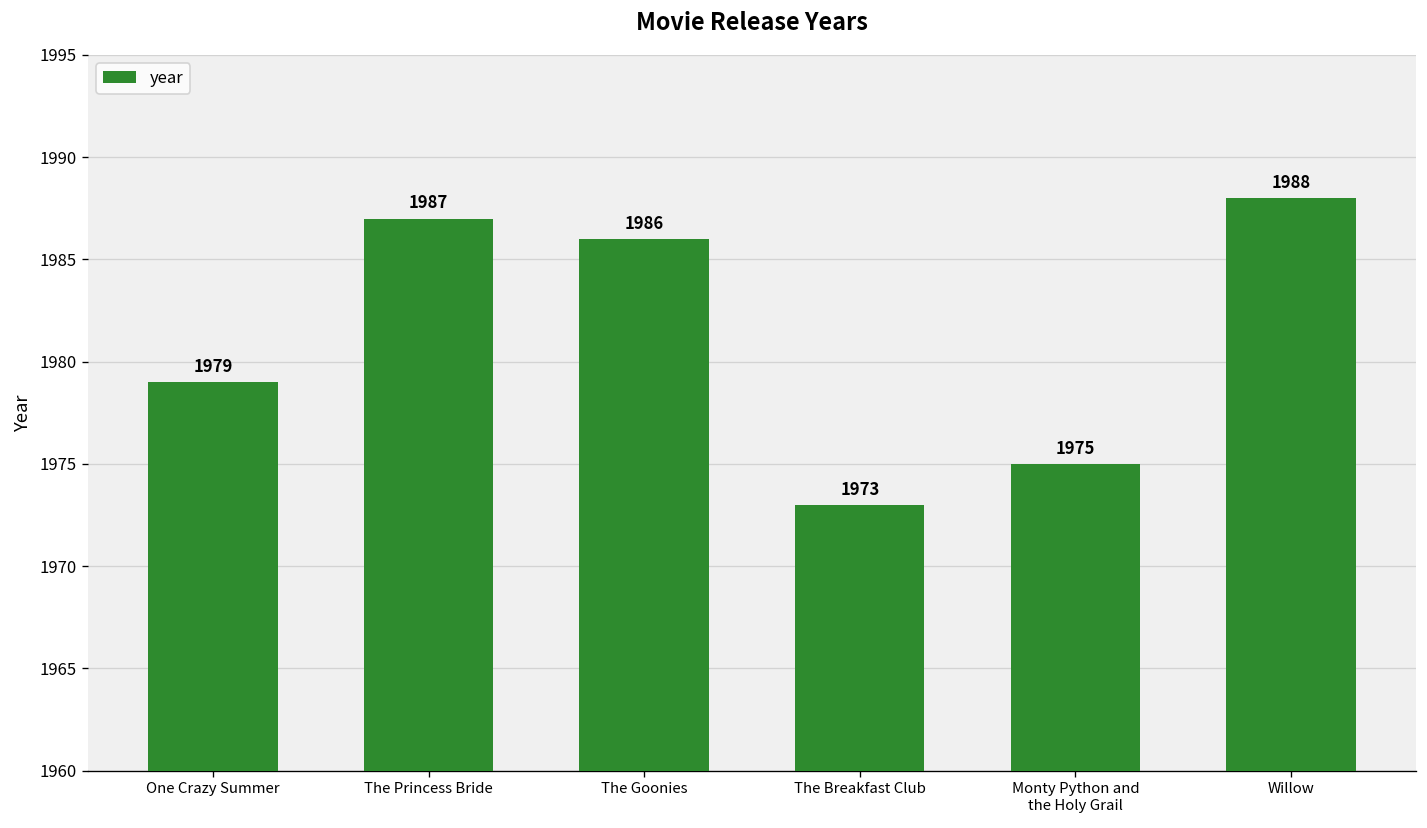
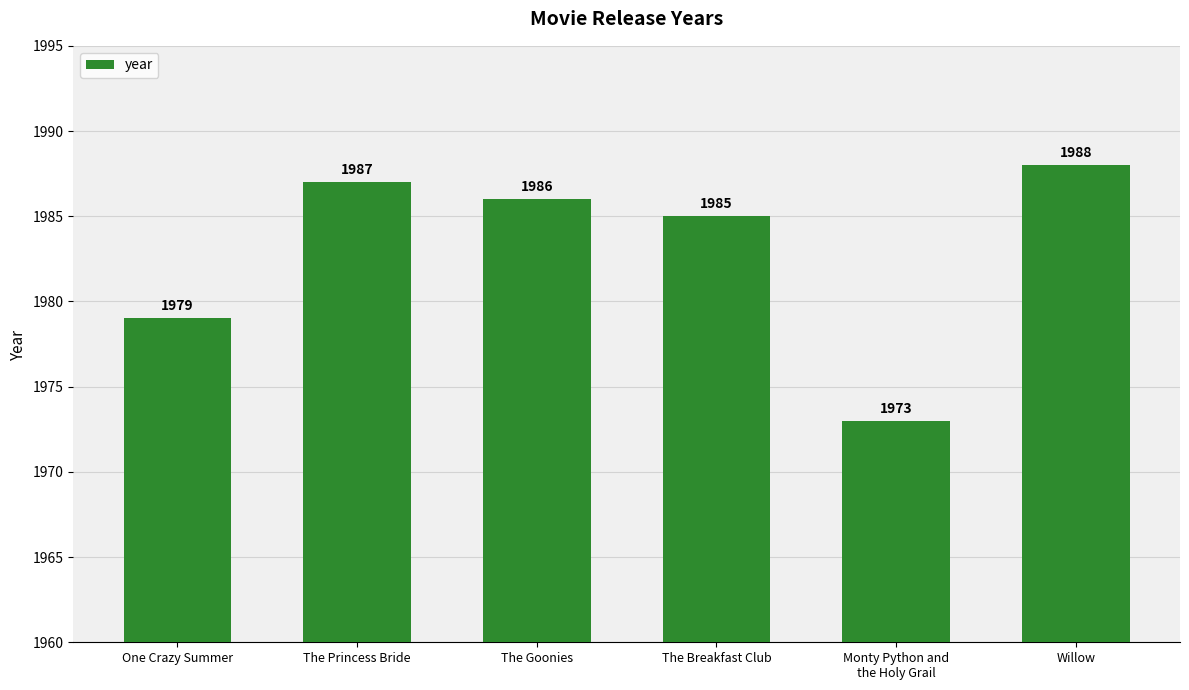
The Breakfast Club: 1973 -> 1985
Monty Python and the Holy Grail: 1975 -> 1973
